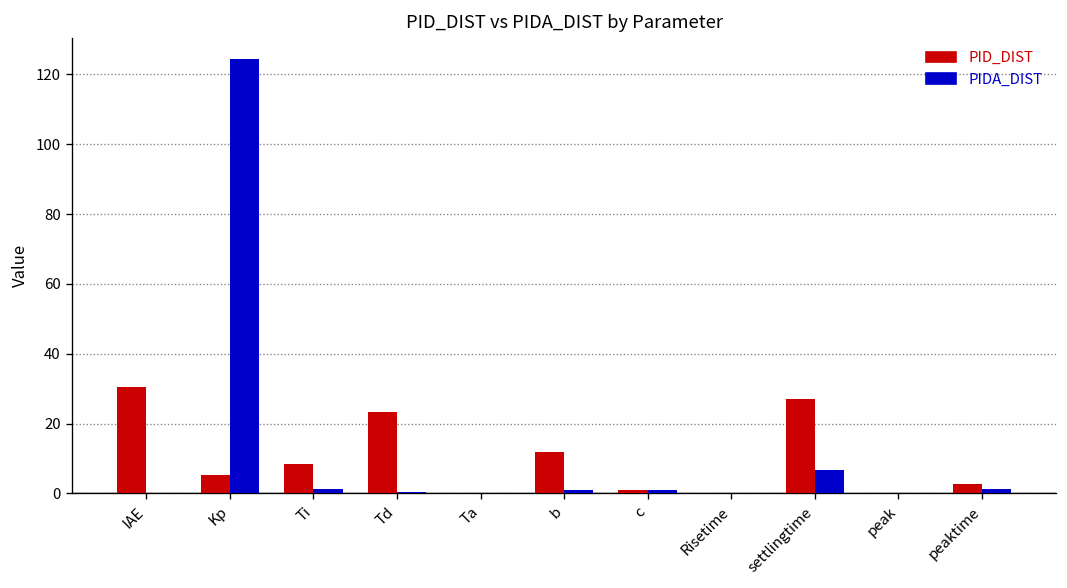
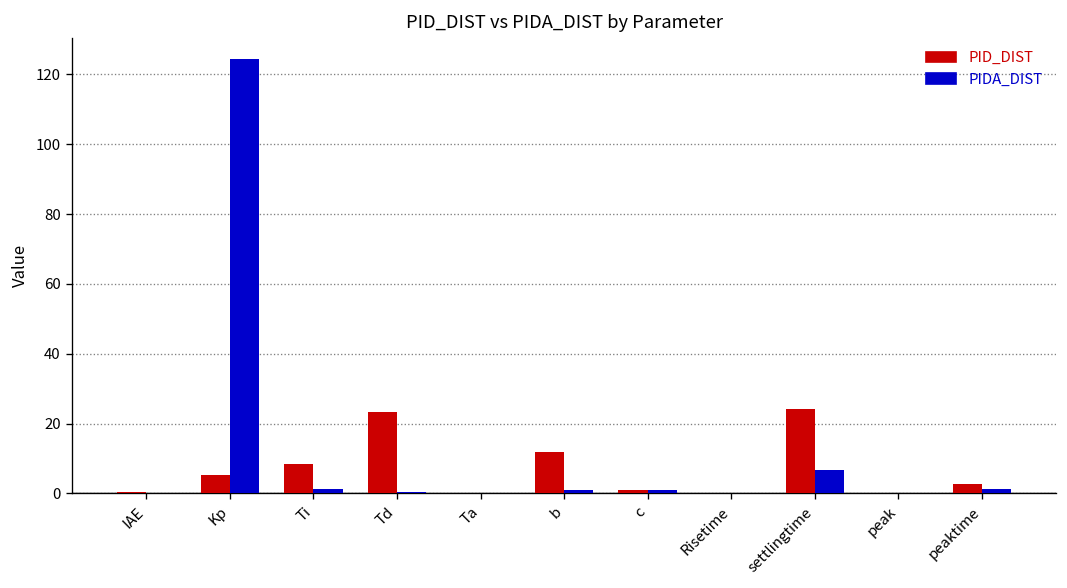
PID_DIST, IAE: 30 -> 0
PID_DIST, settlingtime: 27 -> 24
